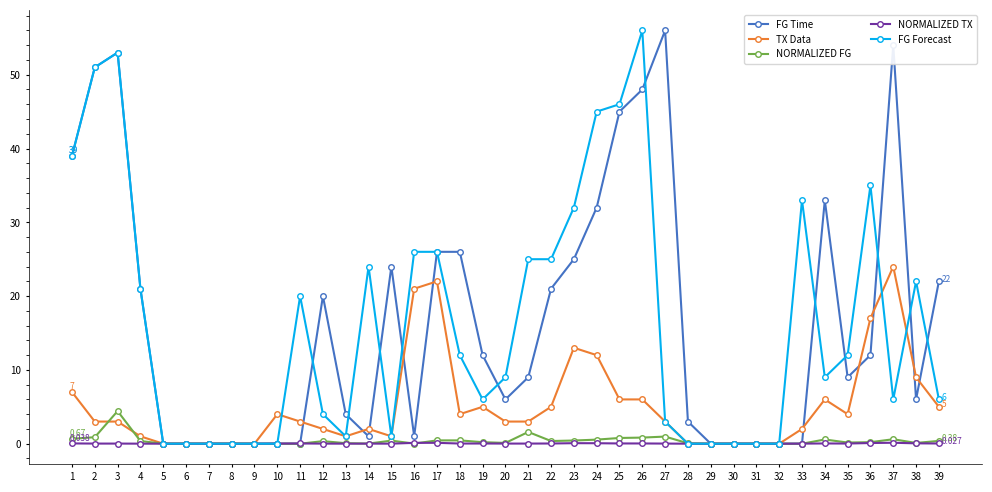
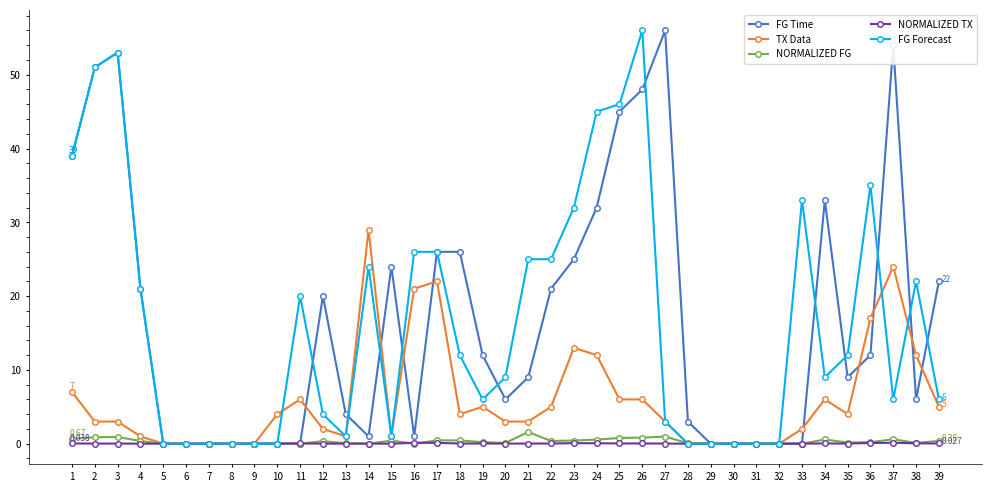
NORMALIZED FG, 3: 4 -> 1
TX Data, 11: 3 -> 6
TX Data, 14: 2 -> 29
TX Data, 38: 9 -> 12
